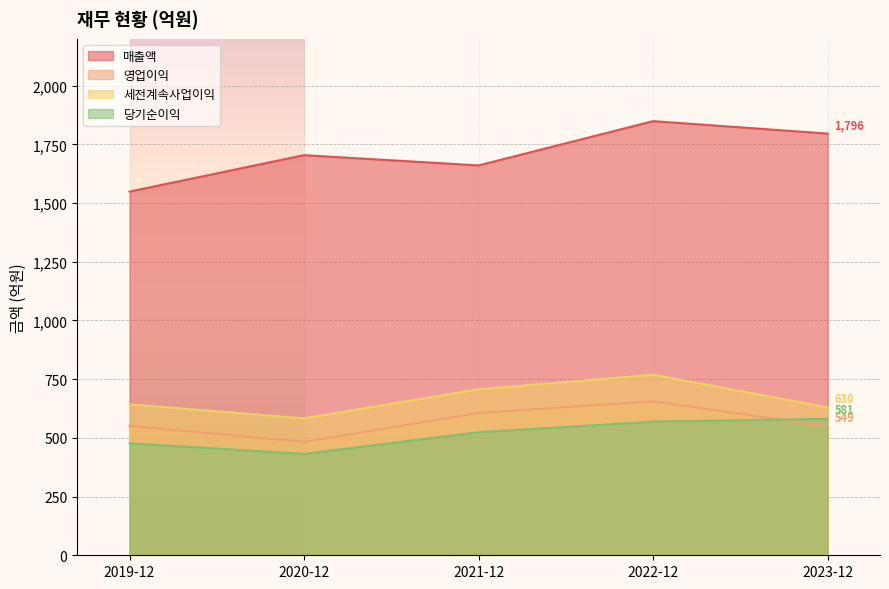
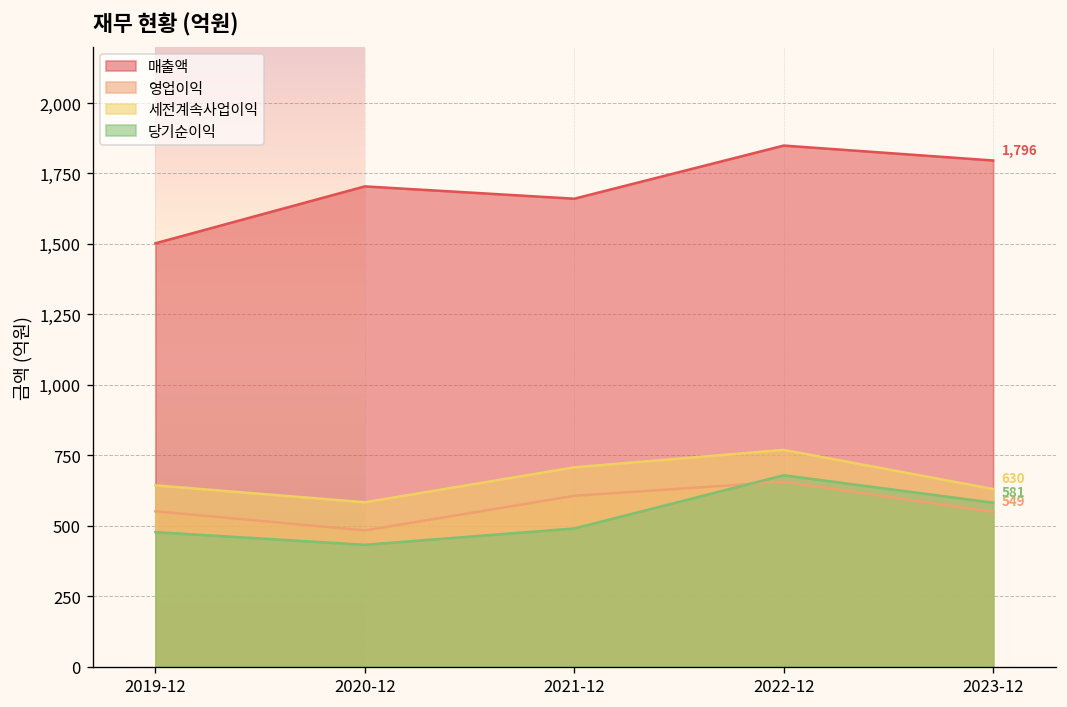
매출액, 2019-12: 1,550 -> 1,500
당기순이익, 2021-12: 520 -> 490
당기순이익, 2022-12: 570 -> 680
